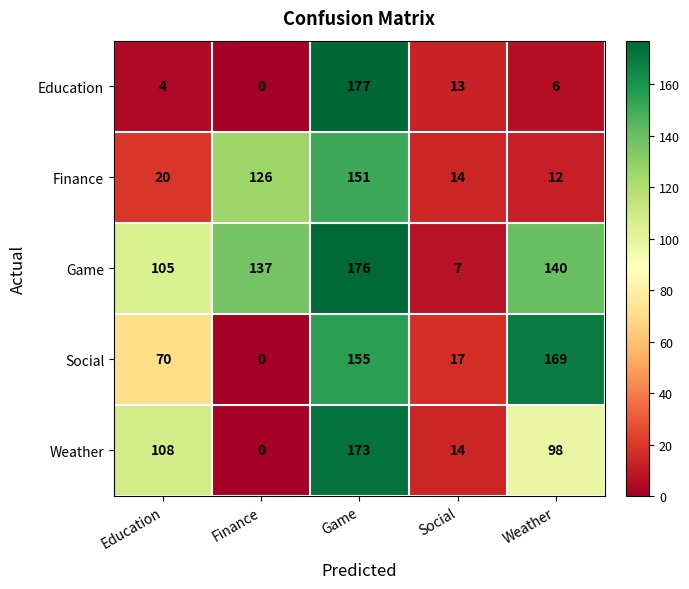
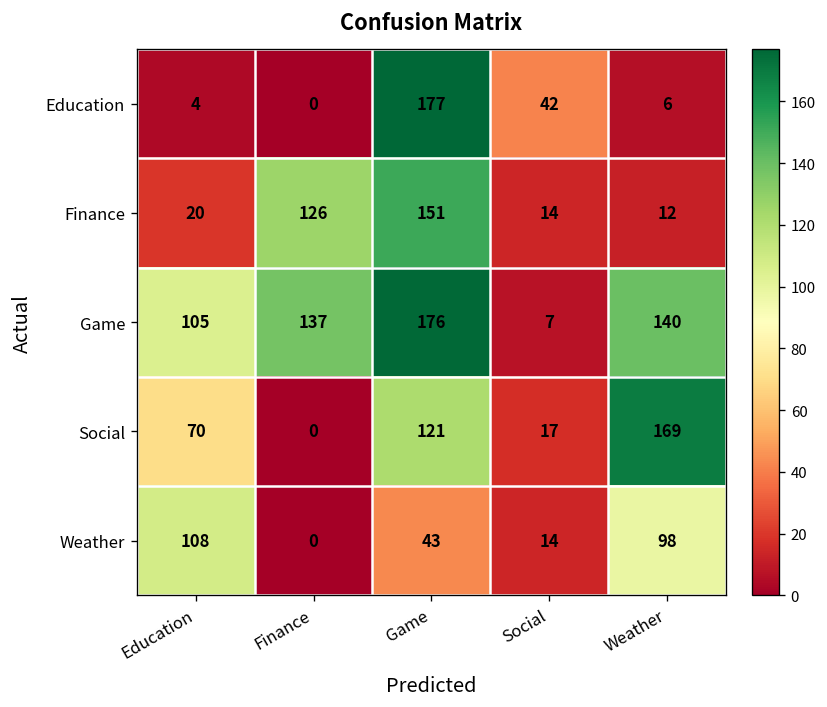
Education, Social: 13 -> 42
Social, Game: 155 -> 121
Weather, Game: 173 -> 43
